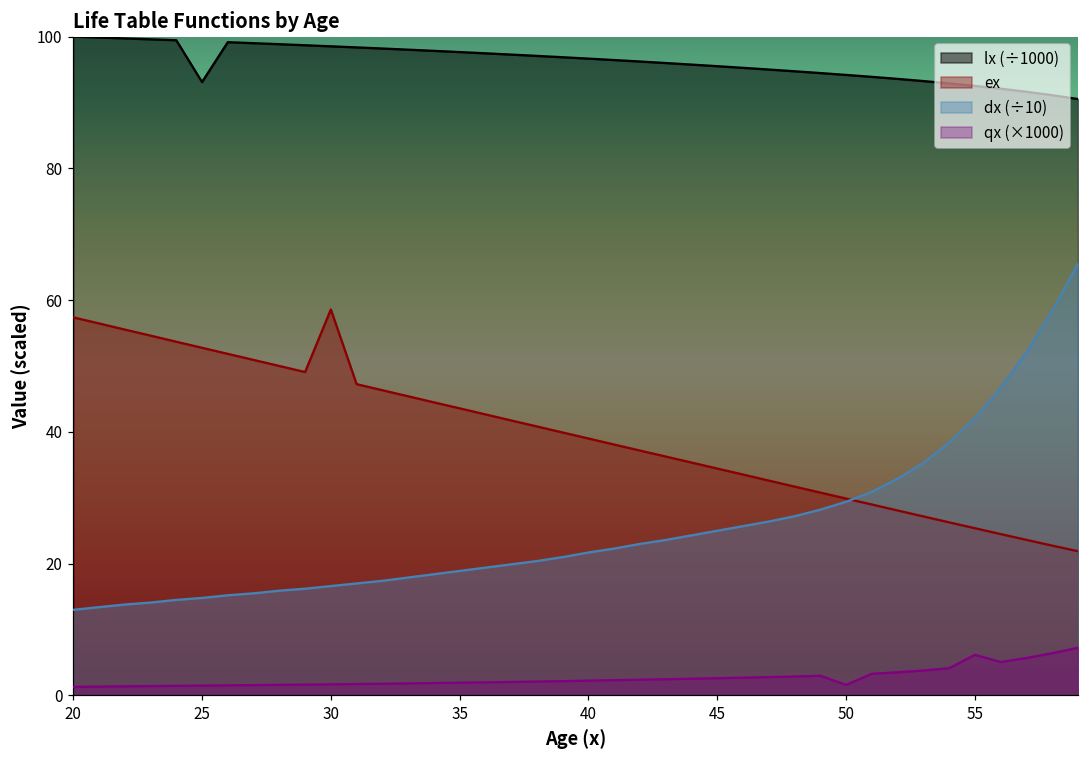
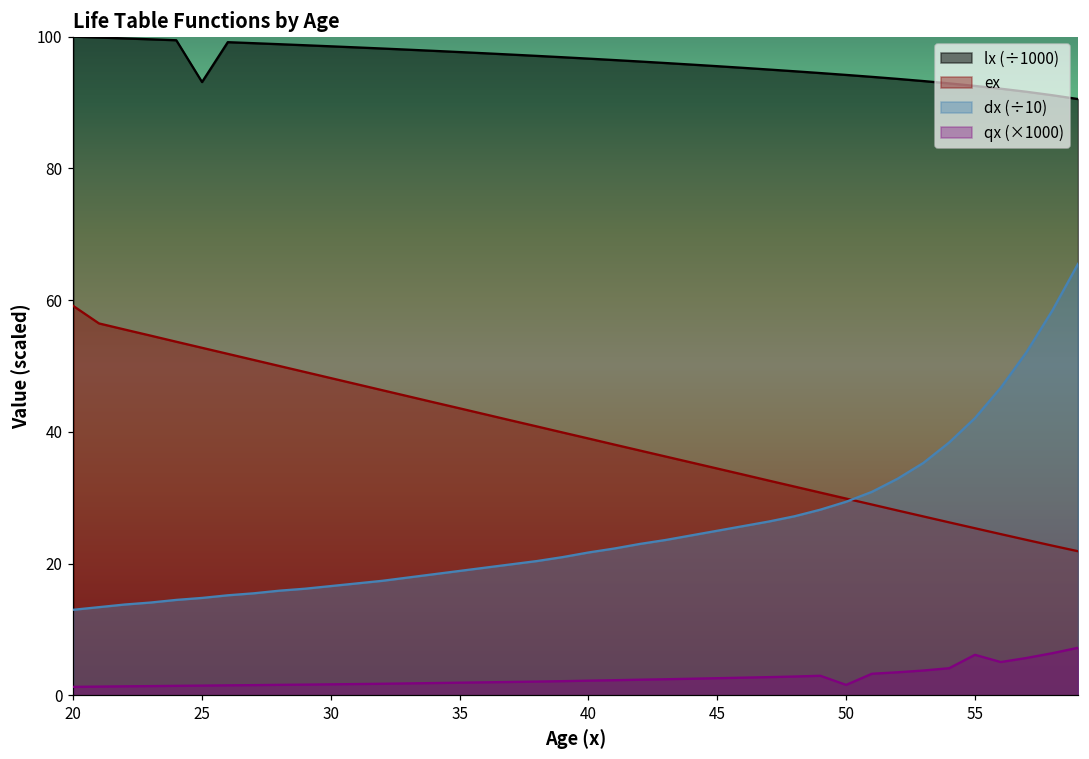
ex, 20: 57 -> 59
ex, 30: 59 -> 48
